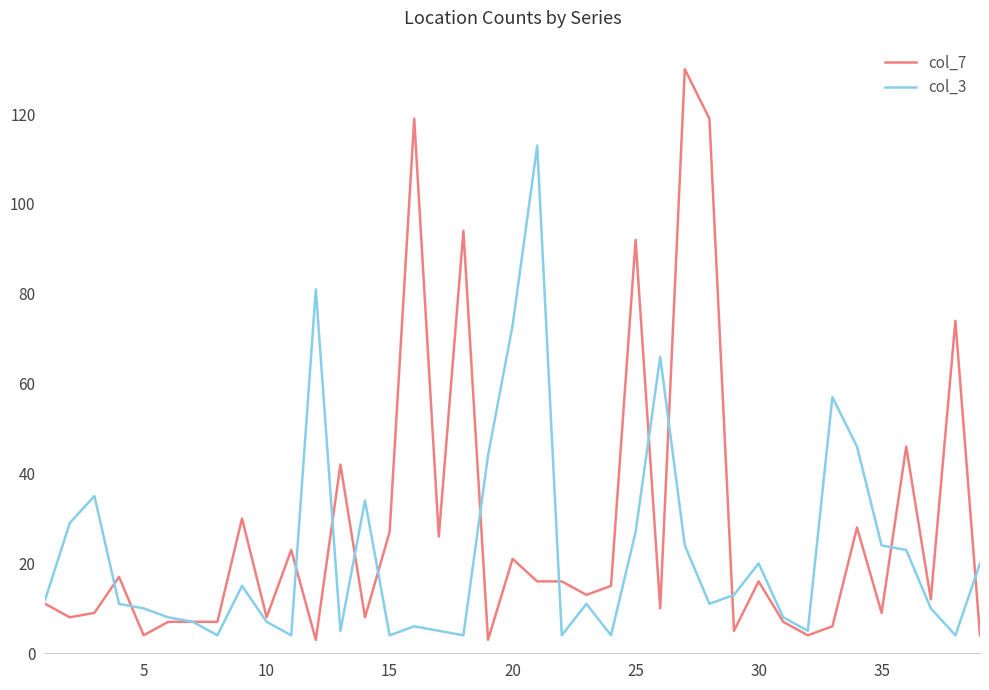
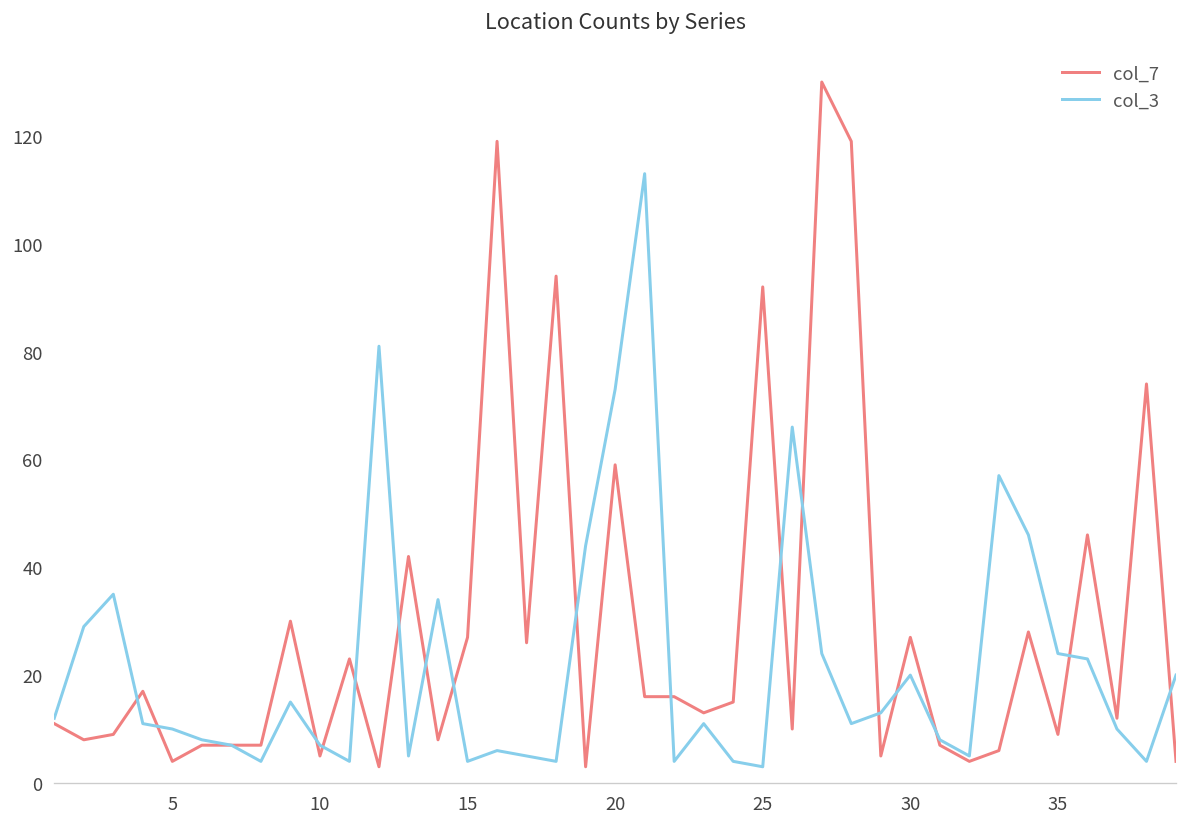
col_7, 10: 8 -> 5
col_7, 20: 21 -> 59
col_3, 25: 27 -> 3
col_7, 30: 16 -> 27
